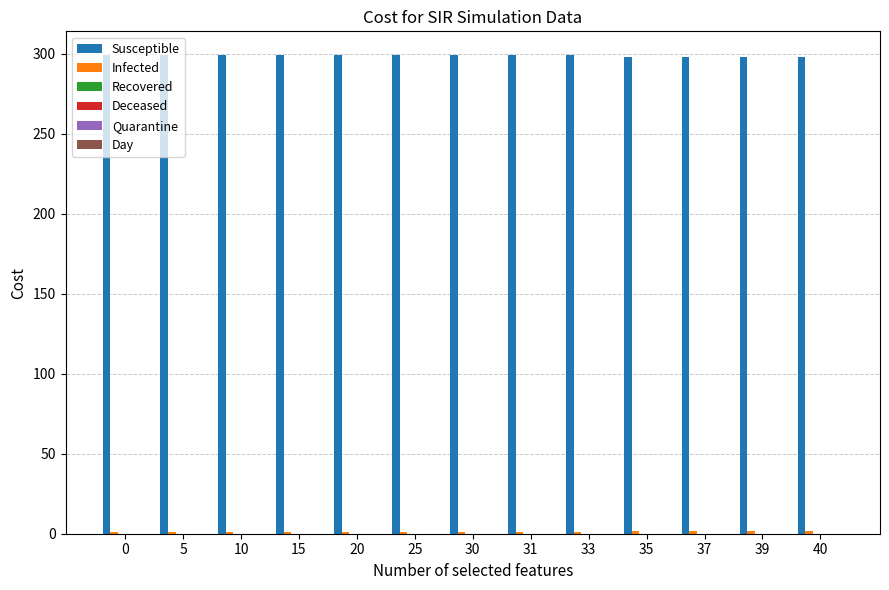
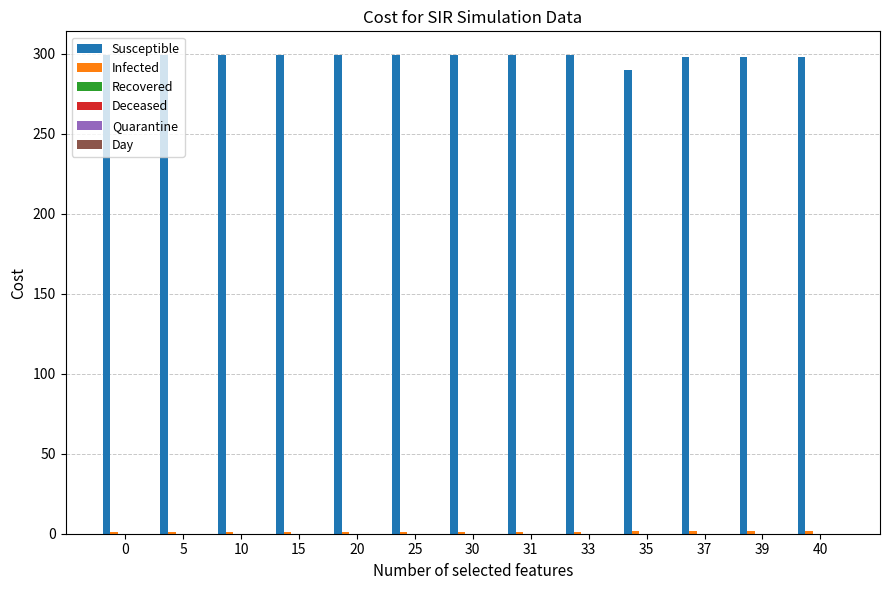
Susceptible, 35: 298 -> 290
